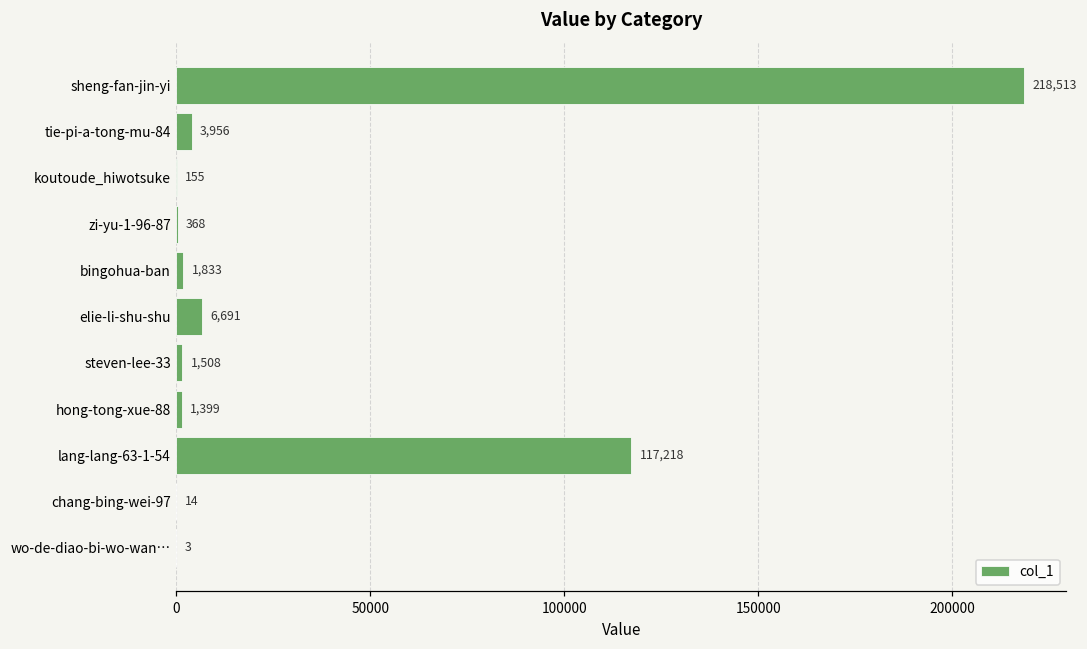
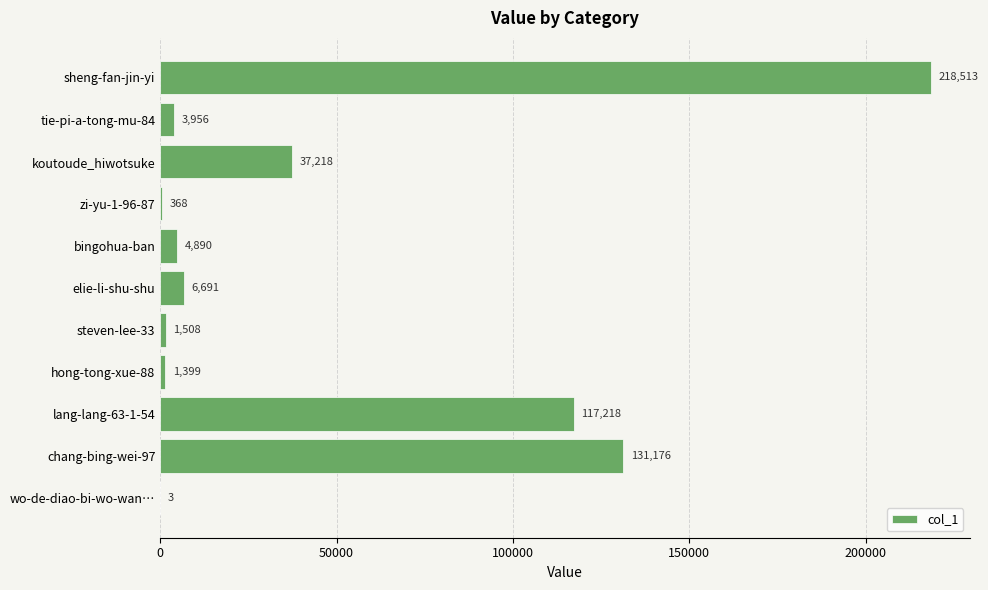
koutoude_hiwotsuke: 155 -> 37,218
bingohua-ban: 1,833 -> 4,890
chang-bing-wei-97: 14 -> 131,176
